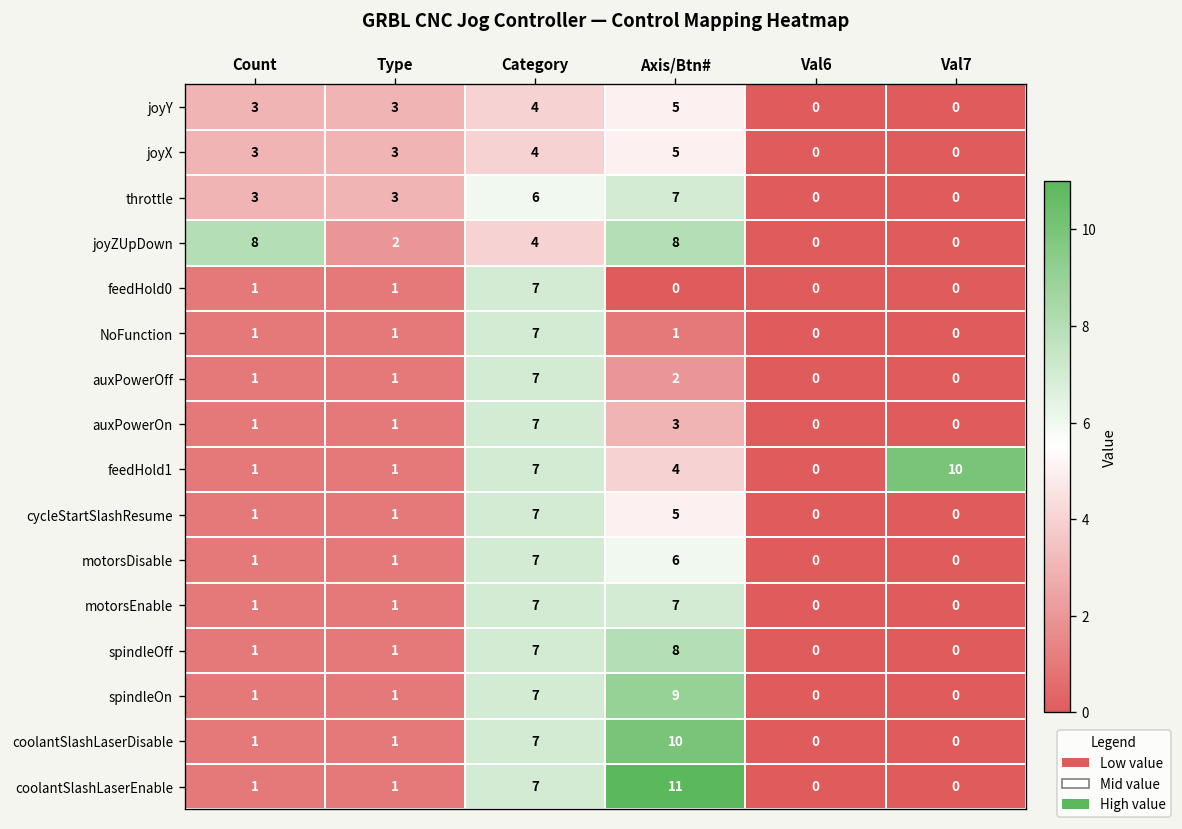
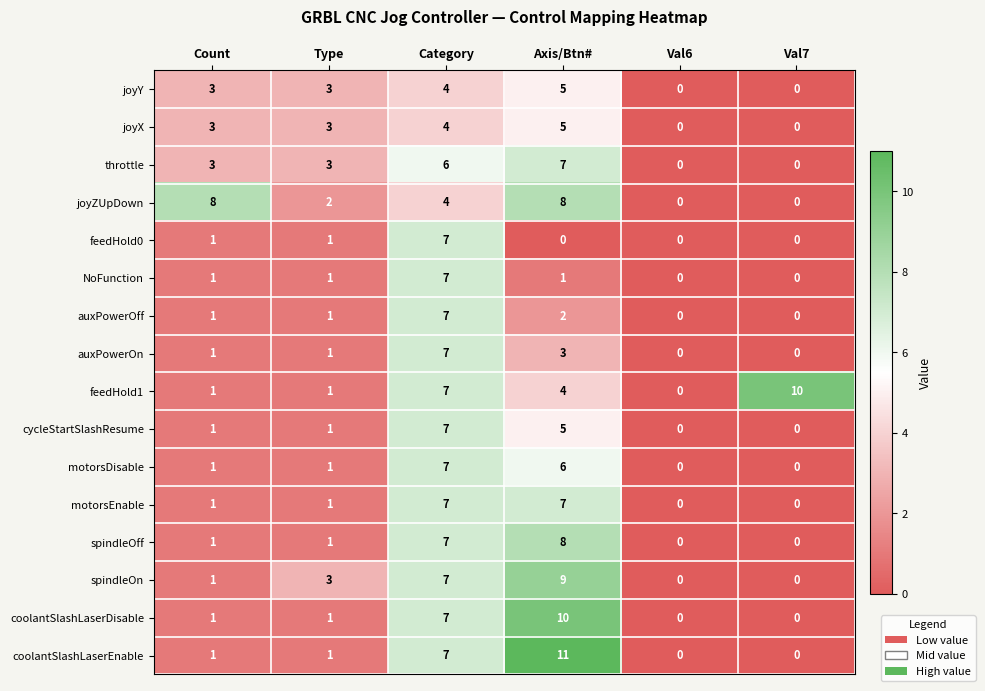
spindleOn, Type: 1 -> 3
